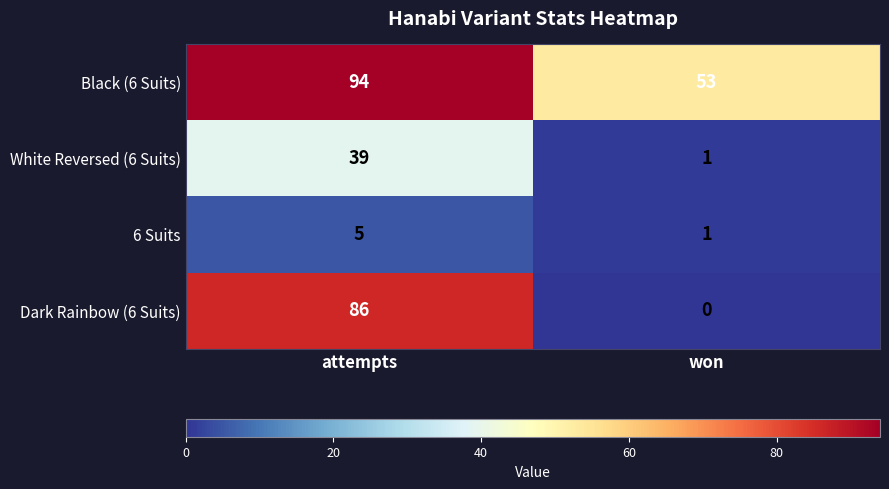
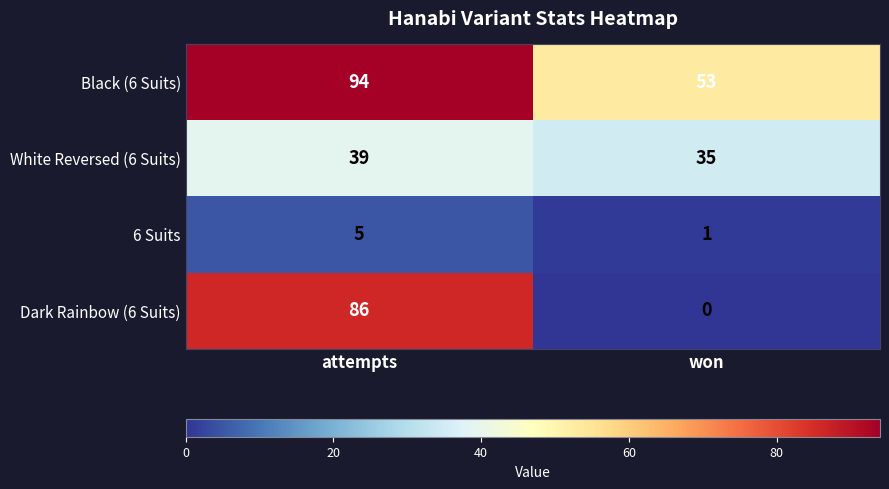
White Reversed (6 Suits), won: 1 -> 35
